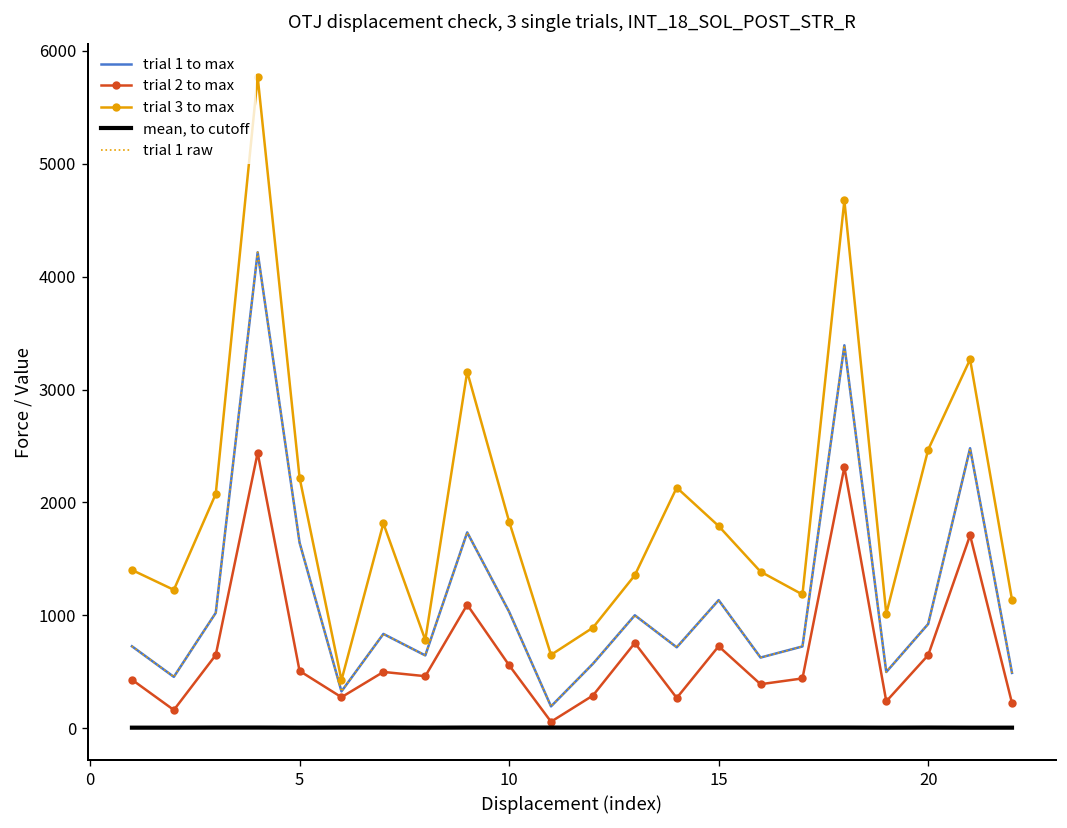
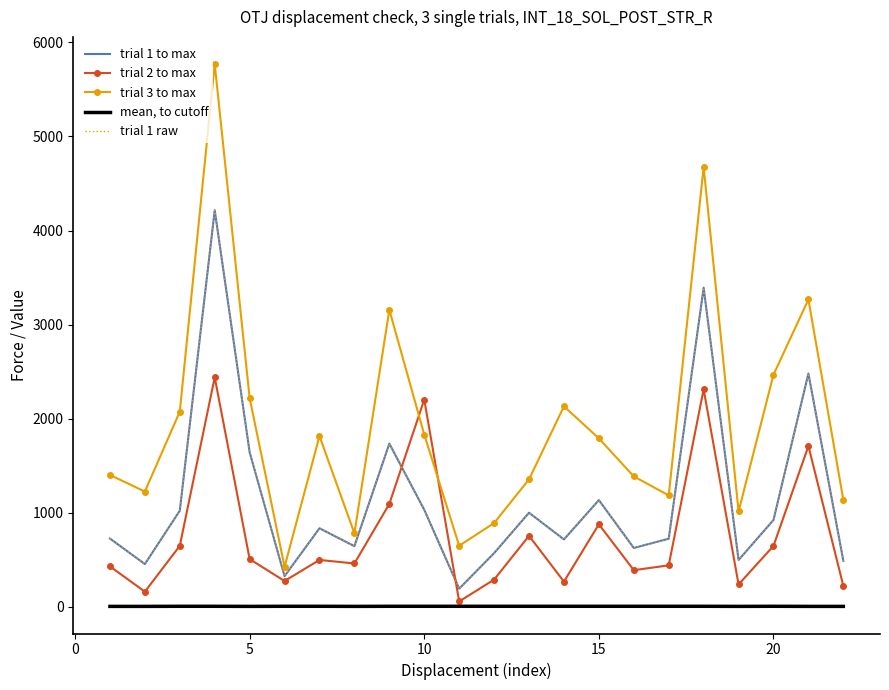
trial 2 to max, 10: 600 -> 2200
trial 2 to max, 15: 700 -> 900
